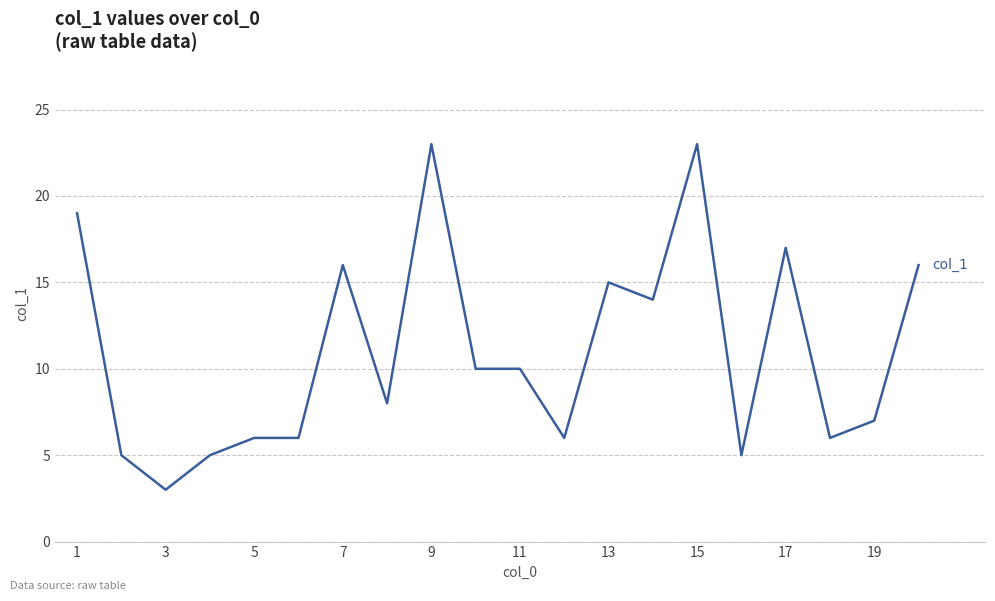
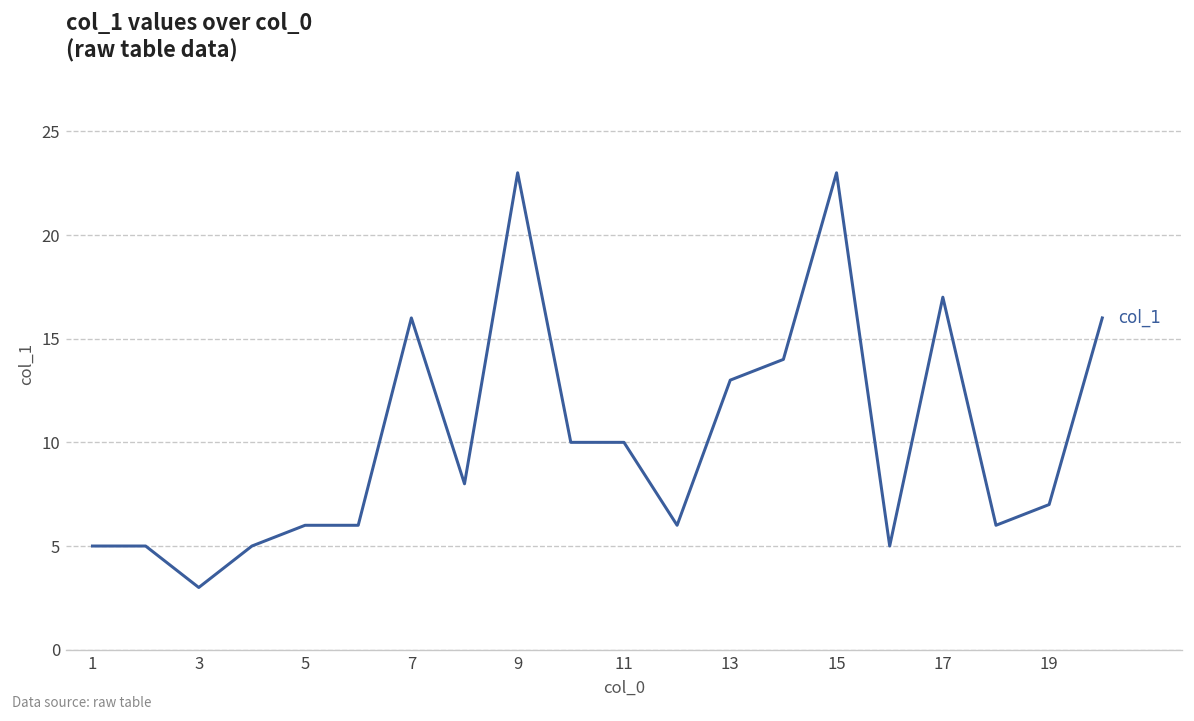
1: 19 -> 5
13: 15 -> 13
